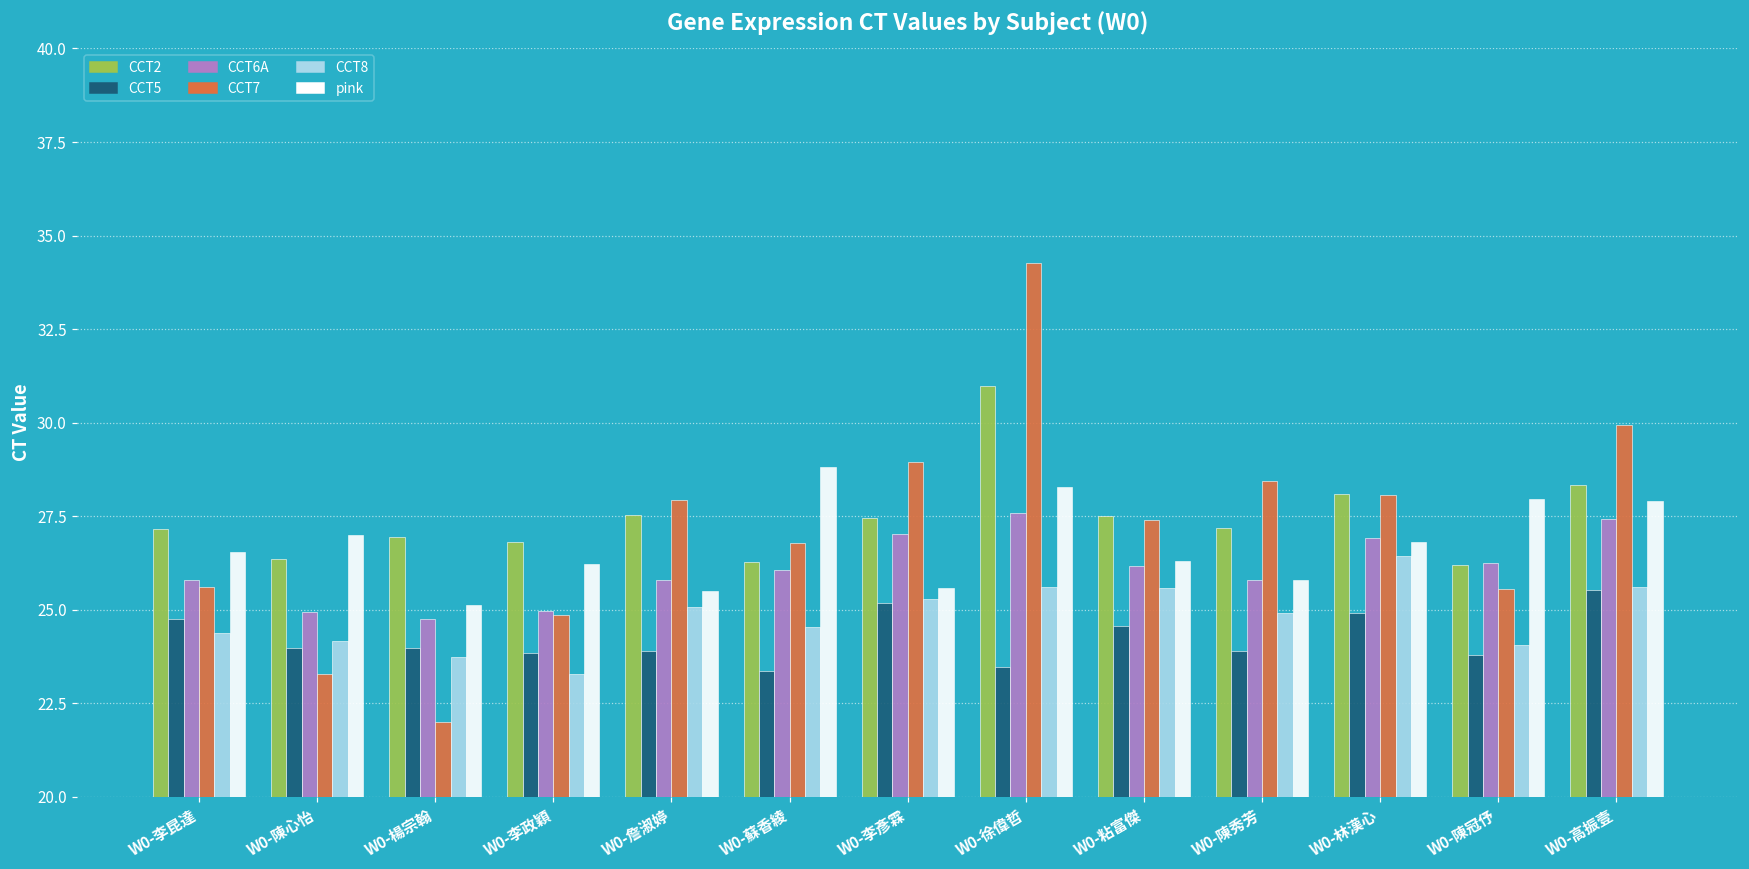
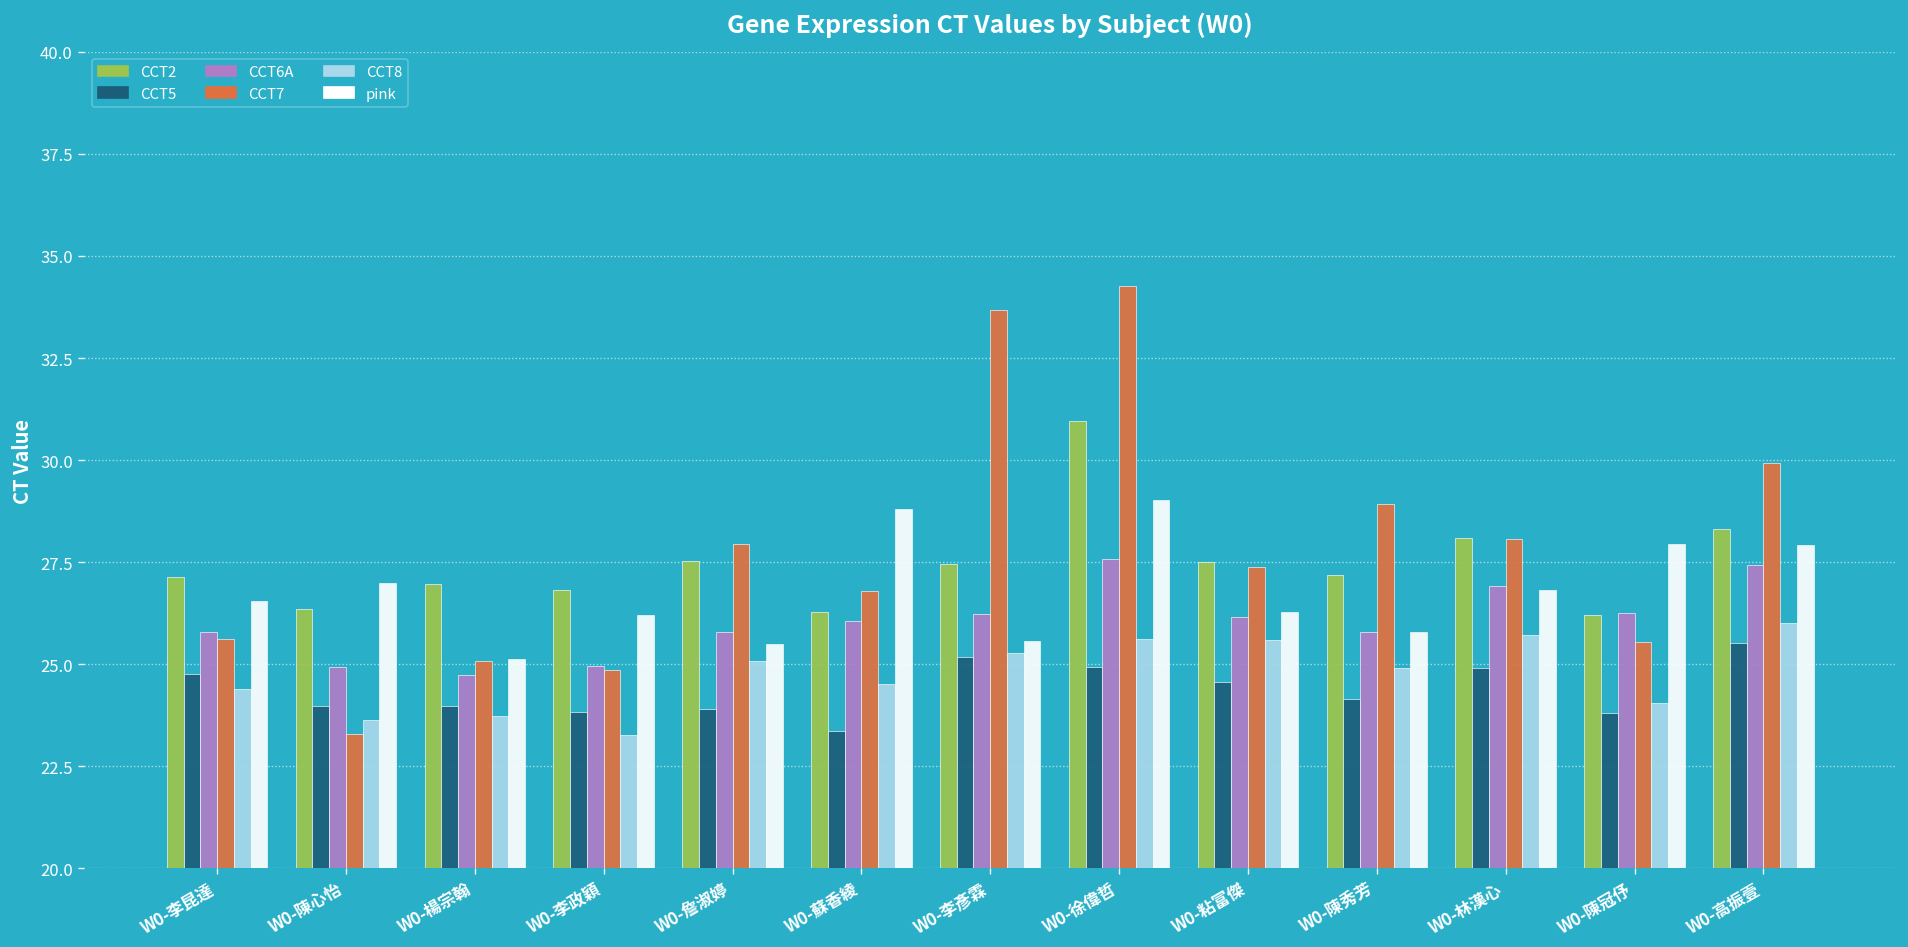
CCT8, W0-陳心怡: 24.2 -> 23.6
CCT7, W0-楊宗翰: 22.0 -> 25.1
CCT6A, W0-李彥霖: 27.0 -> 26.2
CCT7, W0-李彥霖: 28.9 -> 33.7
CCT5, W0-徐偉哲: 23.5 -> 24.9
pink, W0-徐偉哲: 28.3 -> 29.0
CCT5, W0-陳秀芳: 23.9 -> 24.2
CCT7, W0-陳秀芳: 28.4 -> 28.9
CCT8, W0-林漢心: 26.4 -> 25.7
CCT8, W0-高振壹: 25.6 -> 26.0
